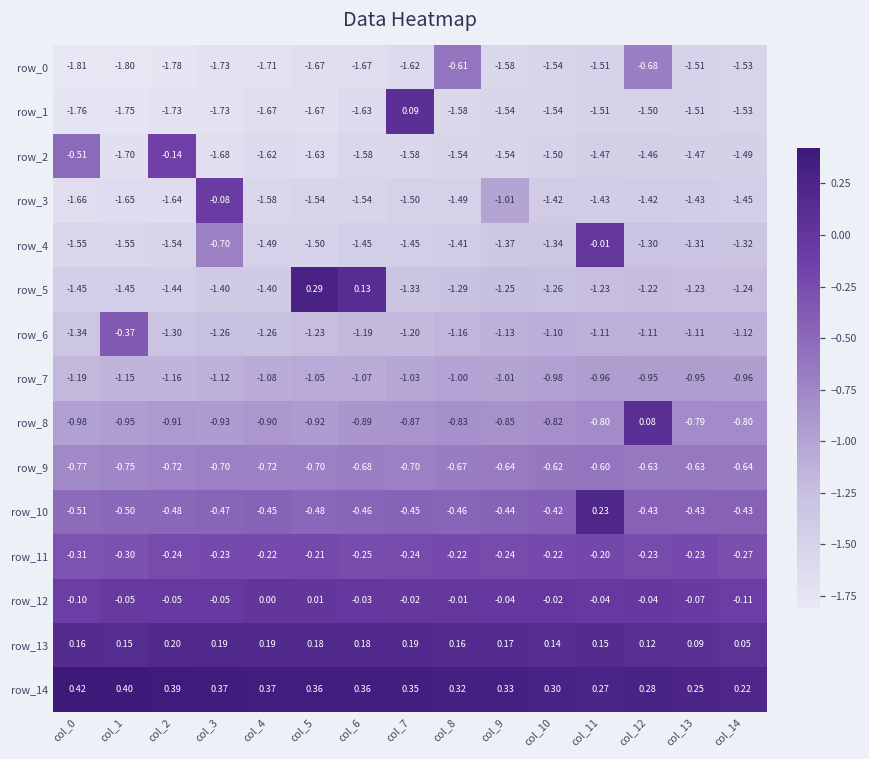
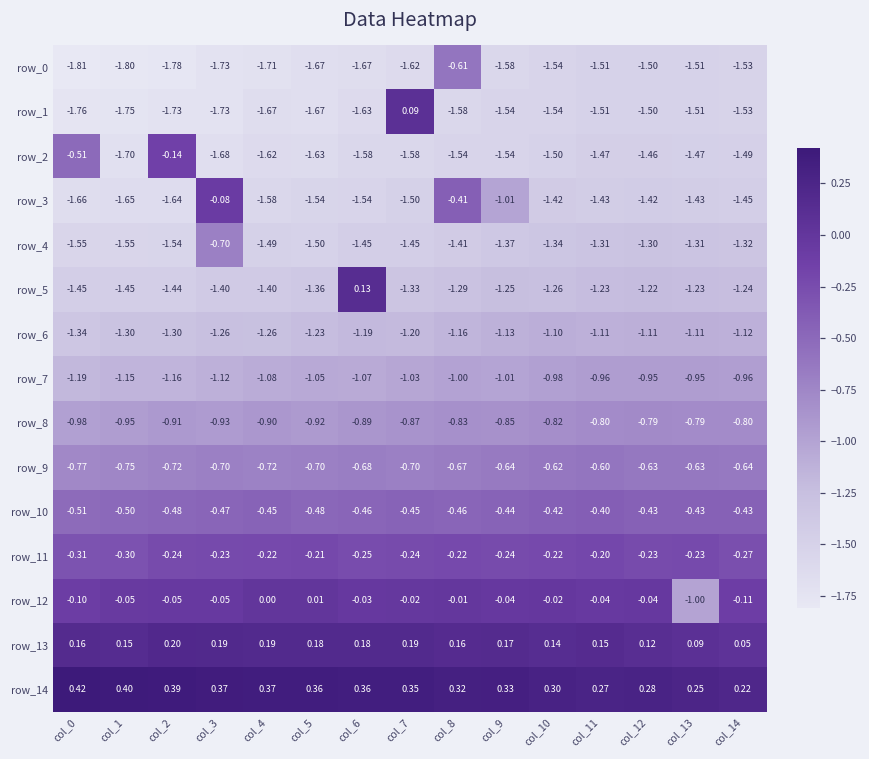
row_0, col_12: -0.68 -> -1.50
row_3, col_8: -1.49 -> -0.41
row_4, col_11: -0.01 -> -1.31
row_5, col_5: 0.29 -> -1.36
row_6, col_1: -0.37 -> -1.30
row_8, col_12: 0.08 -> -0.79
row_10, col_11: 0.23 -> -0.40
row_12, col_13: -0.07 -> -1.00
